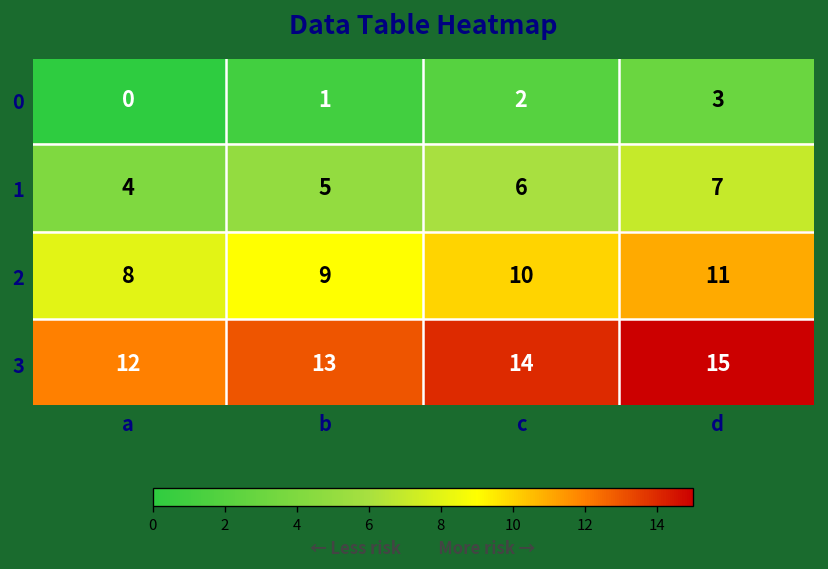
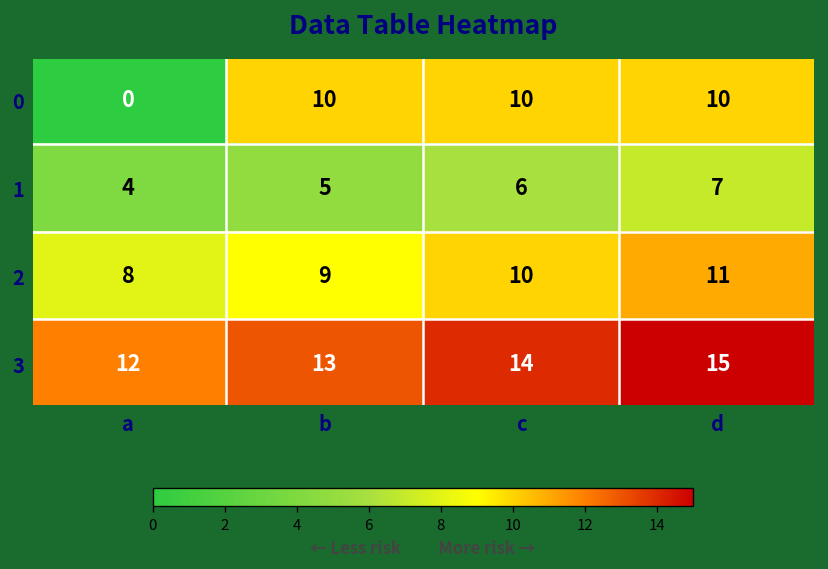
0, b: 1 -> 10
0, c: 2 -> 10
0, d: 3 -> 10
